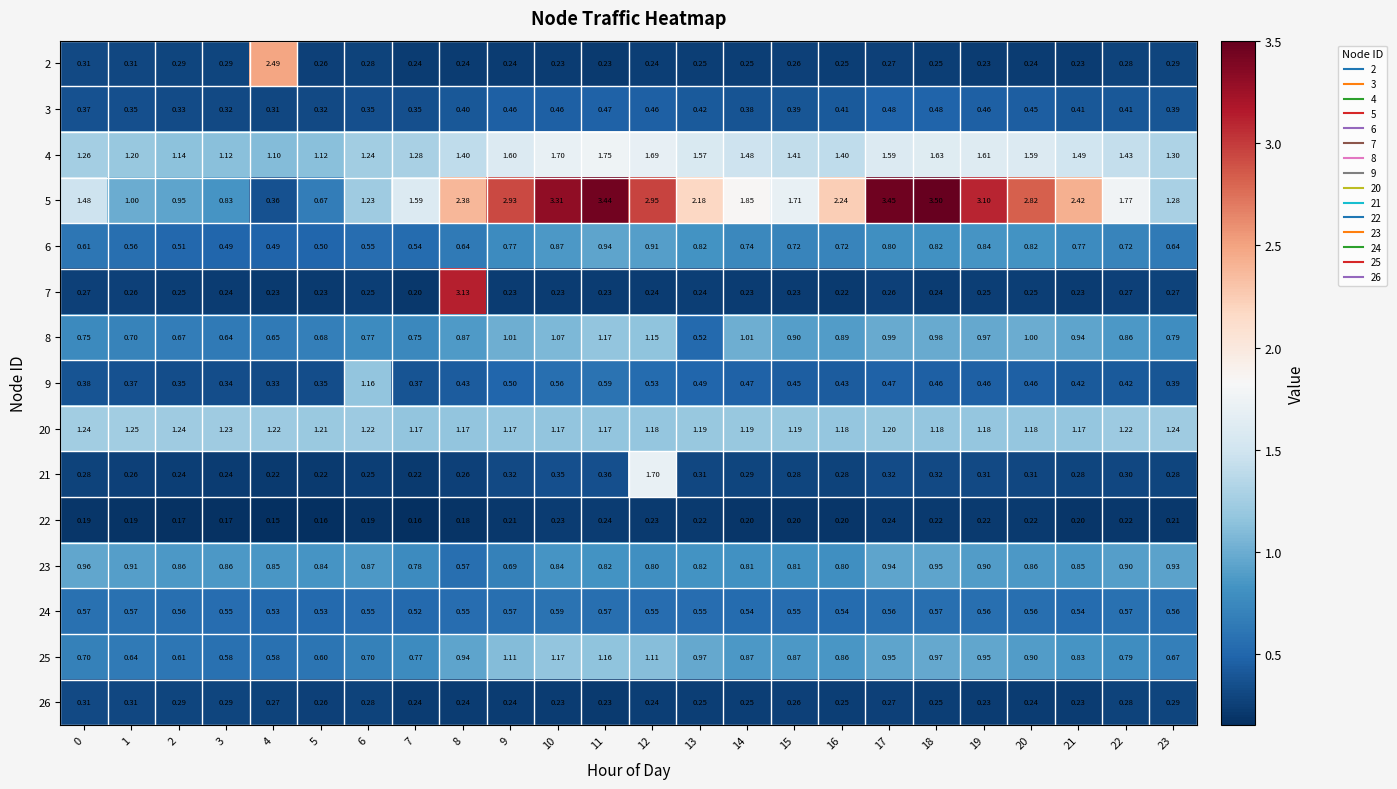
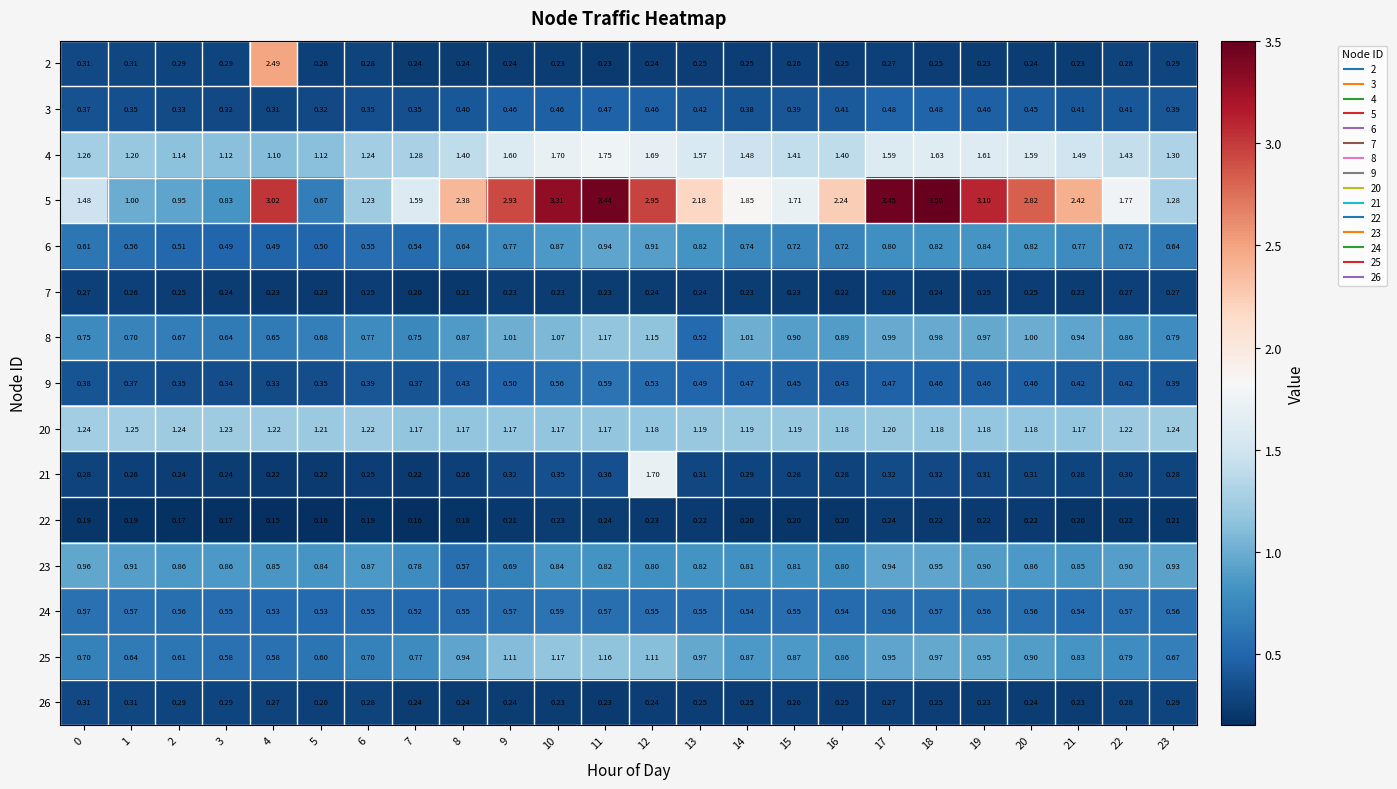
5, 4: 0.36 -> 3.02
7, 8: 3.13 -> 0.21
9, 6: 1.16 -> 0.39
